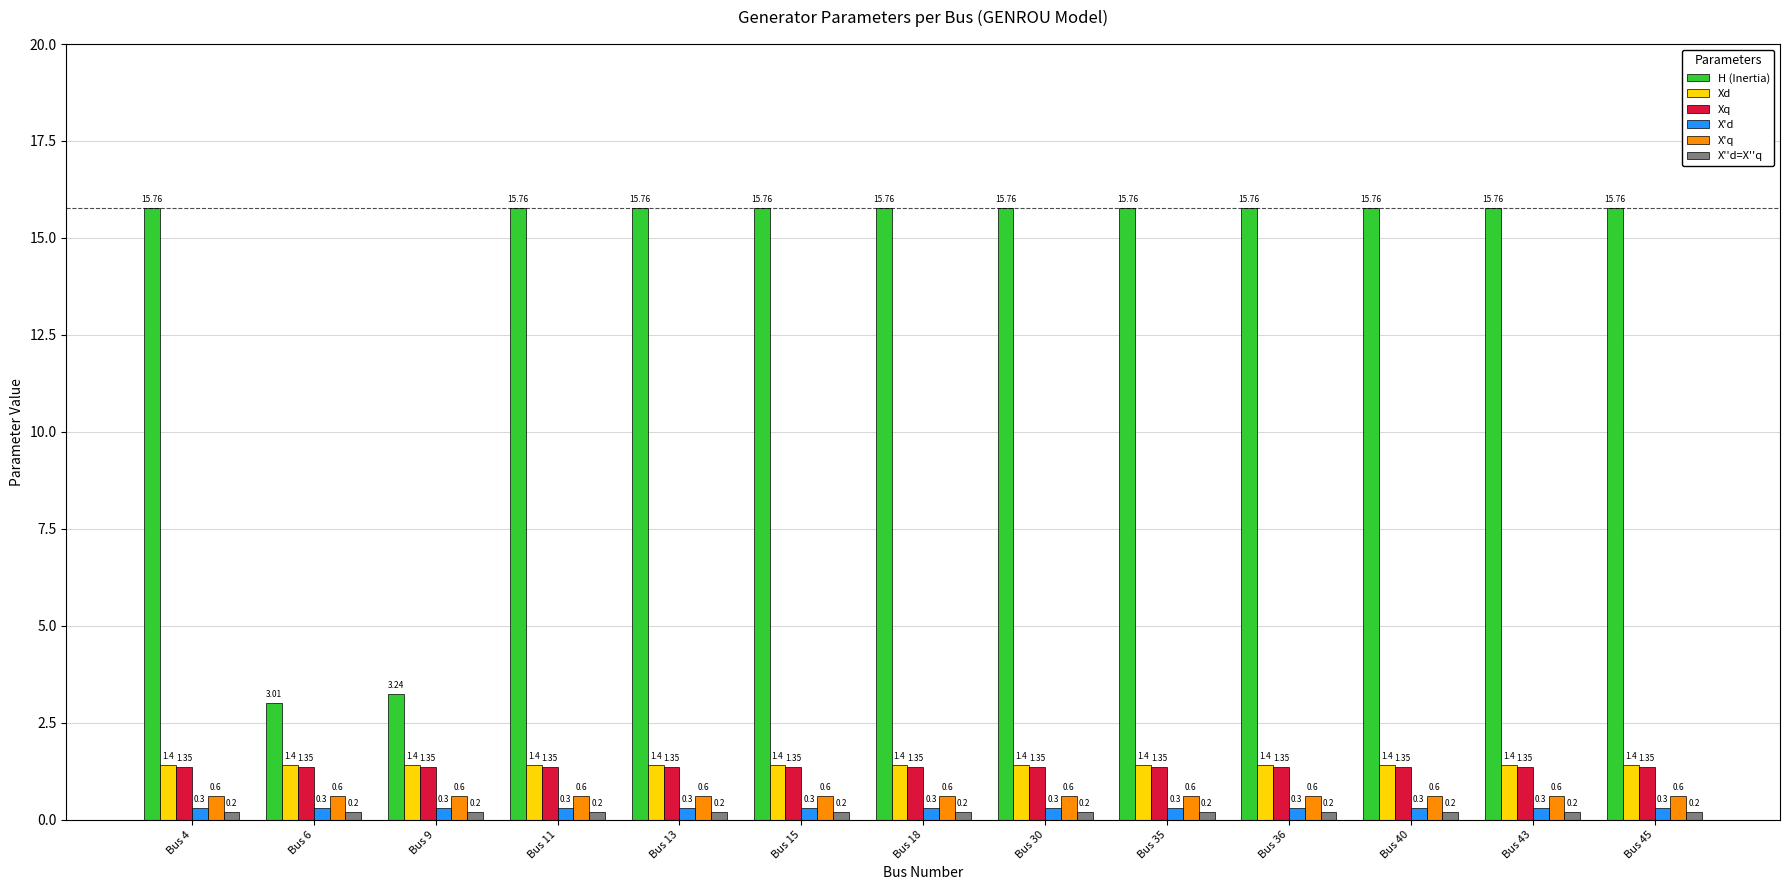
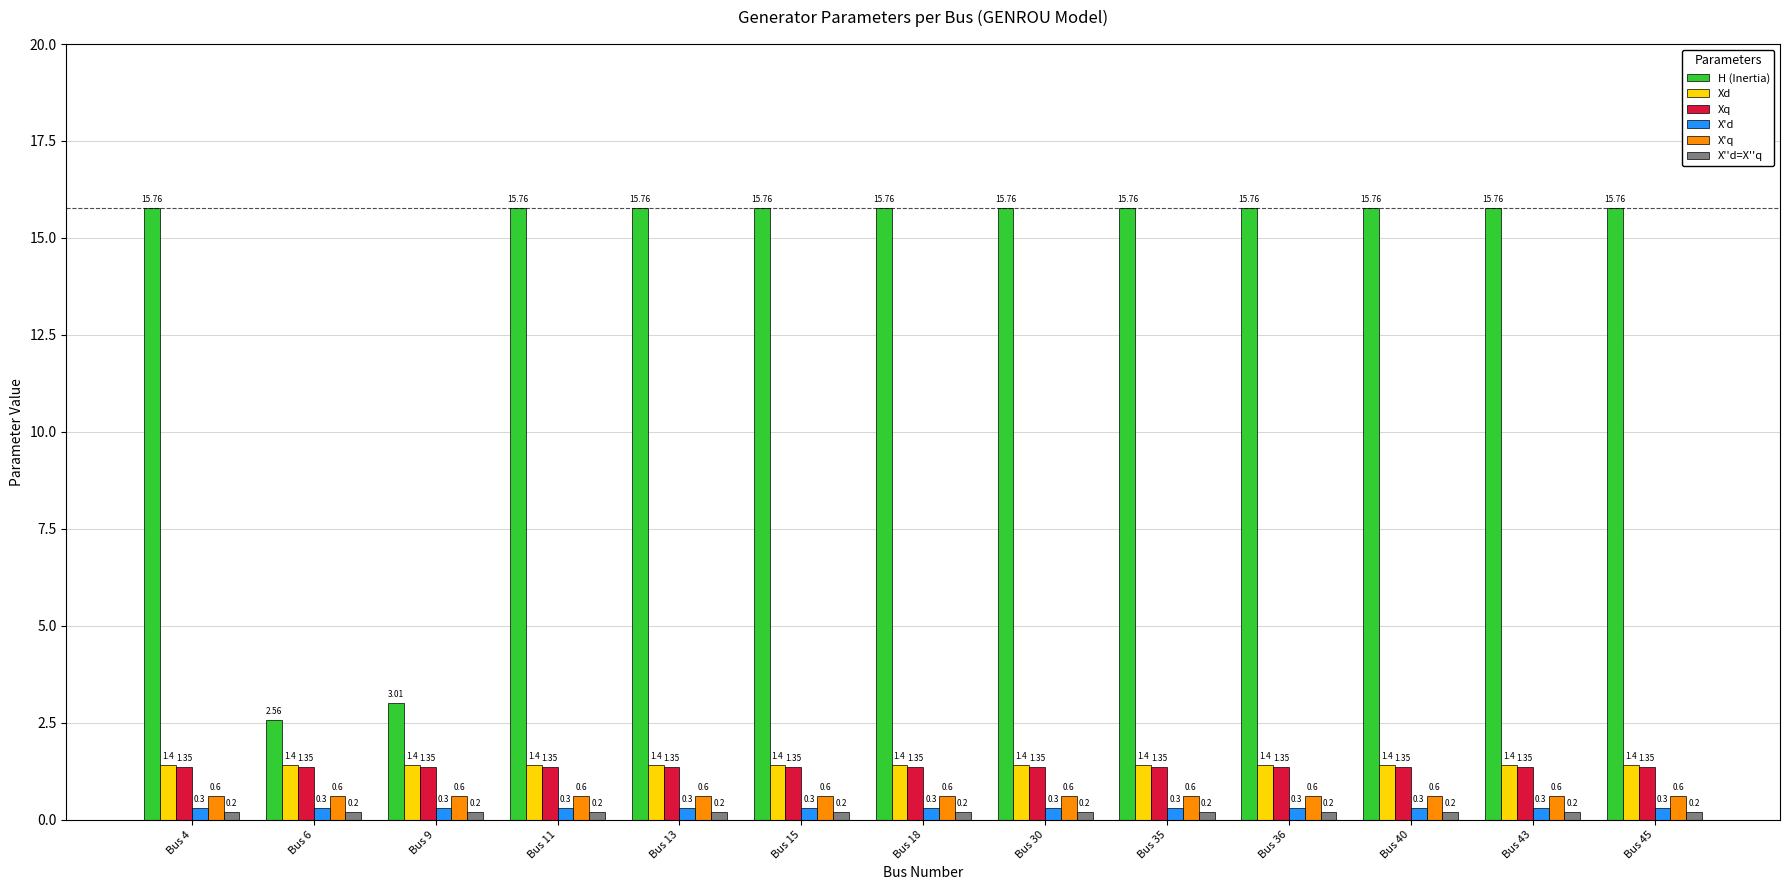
H (Inertia), Bus 6: 3.01 -> 2.56
H (Inertia), Bus 9: 3.24 -> 3.01
